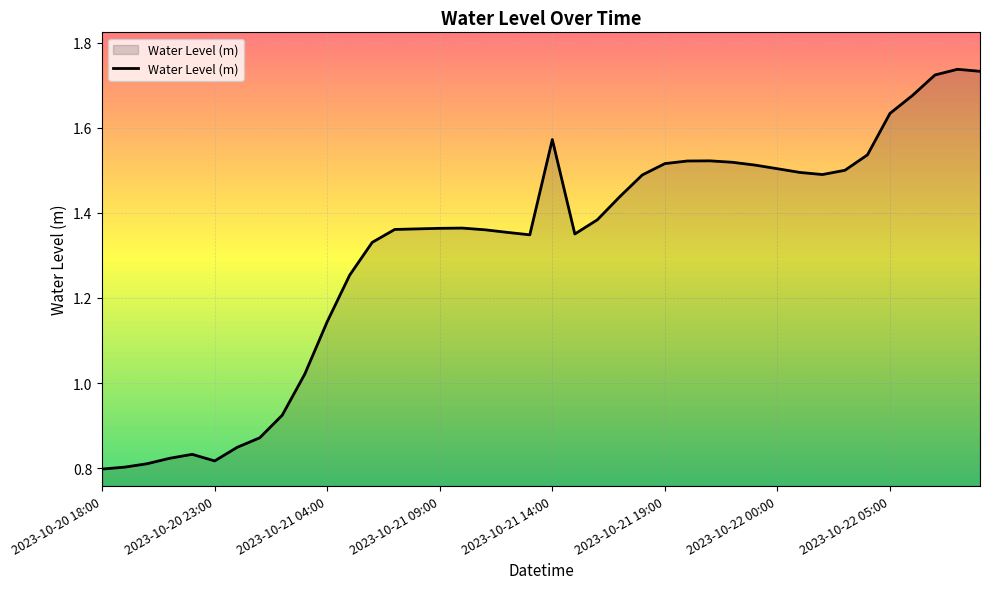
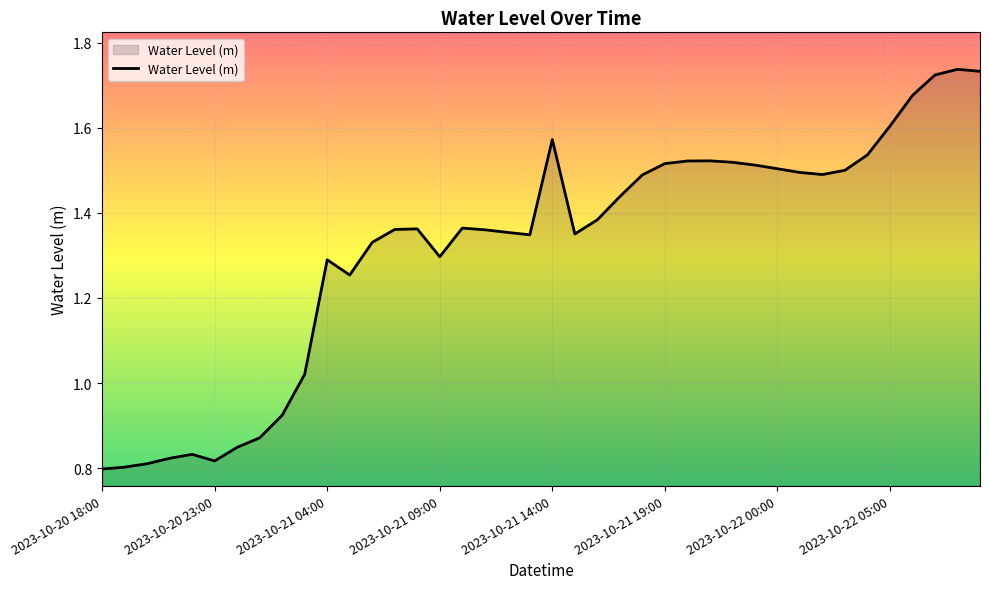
2023-10-21 04:00: 1.14 -> 1.29
2023-10-21 09:00: 1.36 -> 1.30
2023-10-22 05:00: 1.63 -> 1.60
